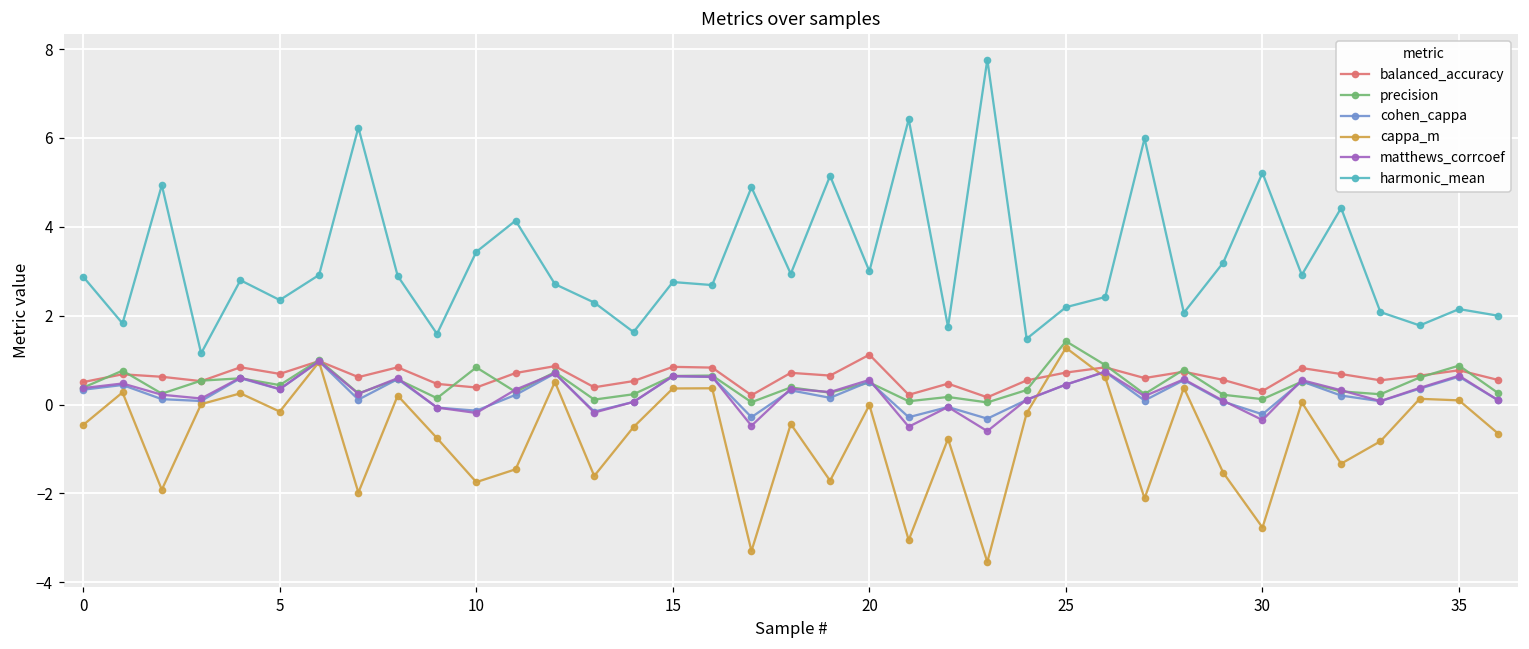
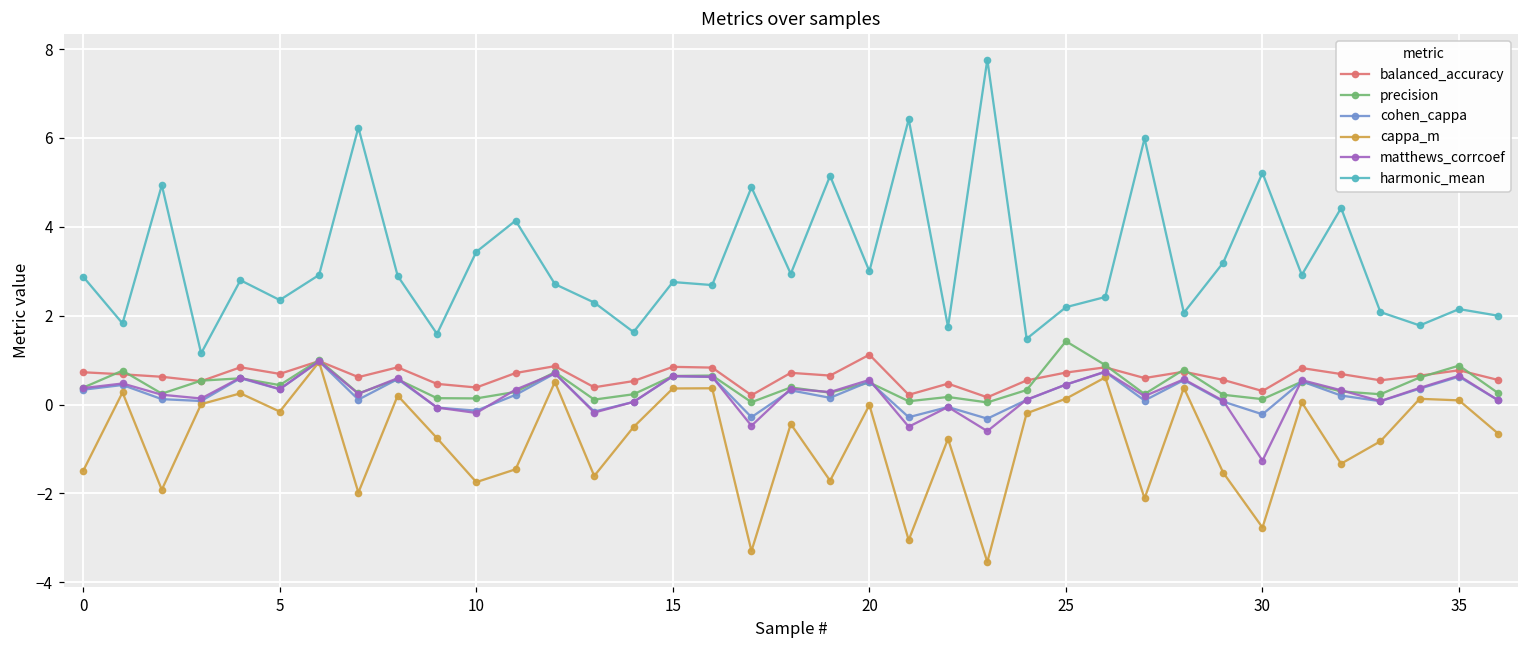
balanced_accuracy, 0: 0.5 -> 0.7
cappa_m, 0: -0.5 -> -1.5
precision, 10: 0.8 -> 0.1
cappa_m, 25: 1.3 -> 0.1
matthews_corrcoef, 30: -0.3 -> -1.3
